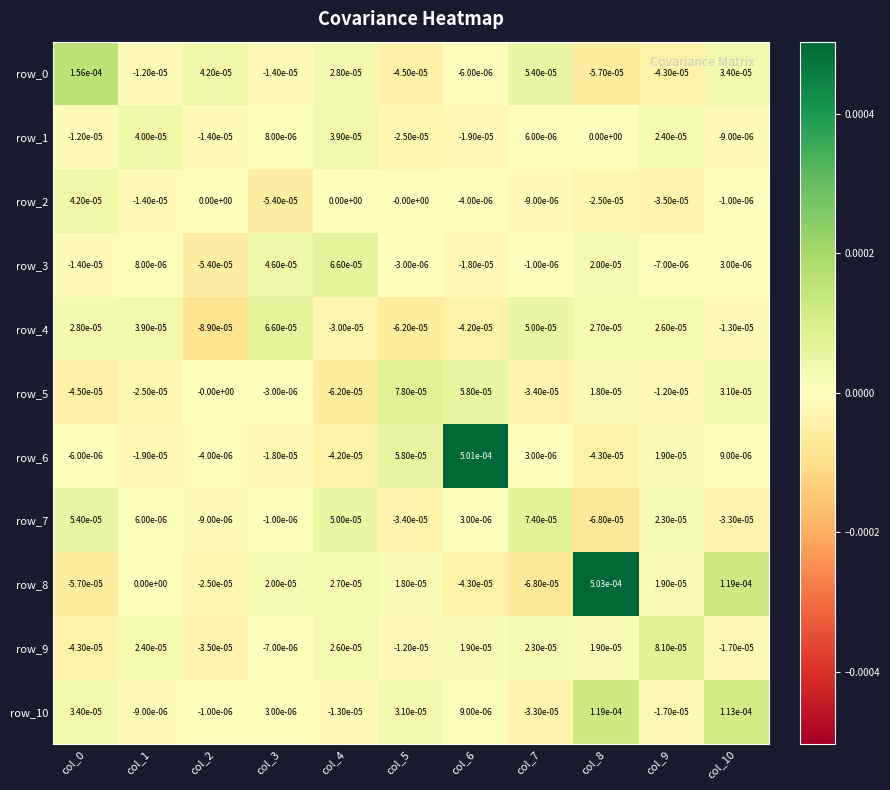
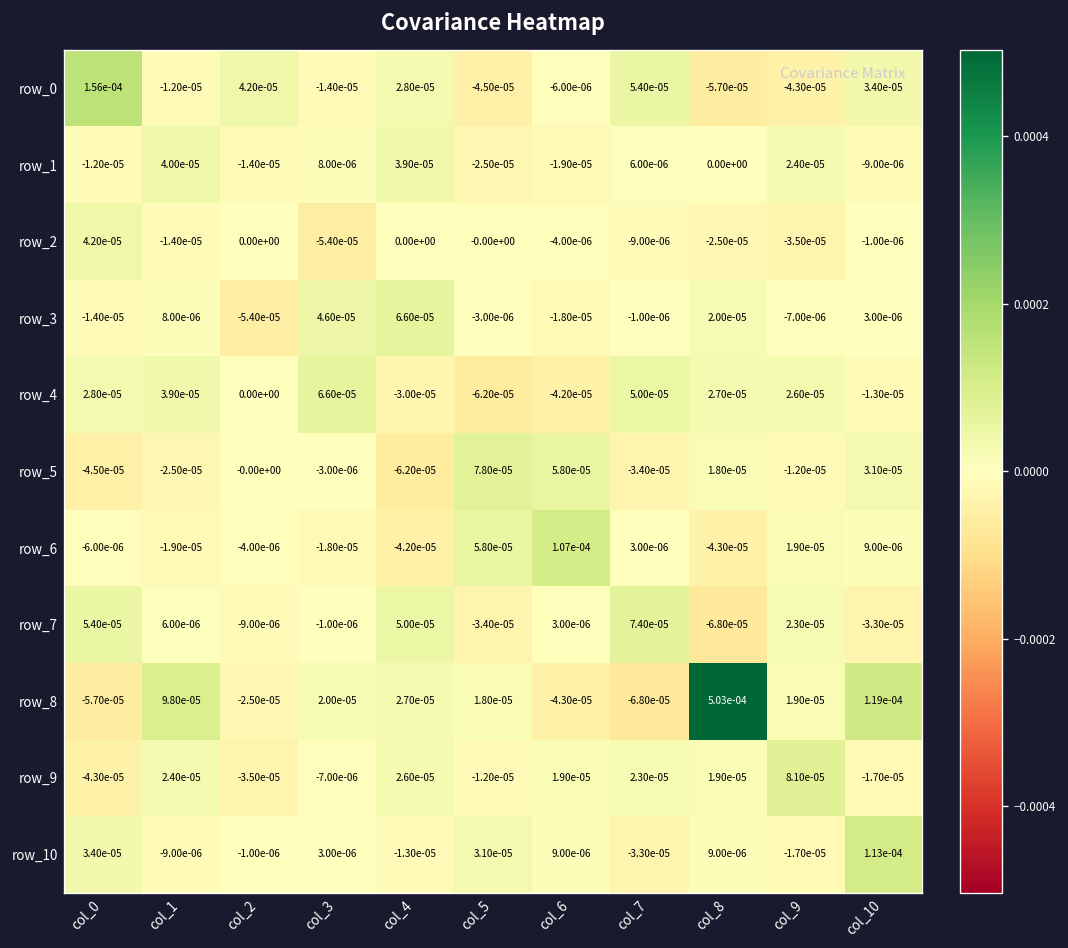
row_4, col_2: -8.90e-05 -> 0.00e+00
row_6, col_6: 5.01e-04 -> 1.07e-04
row_8, col_1: 0.00e+00 -> 9.80e-05
row_10, col_8: 1.19e-04 -> 9.00e-06
